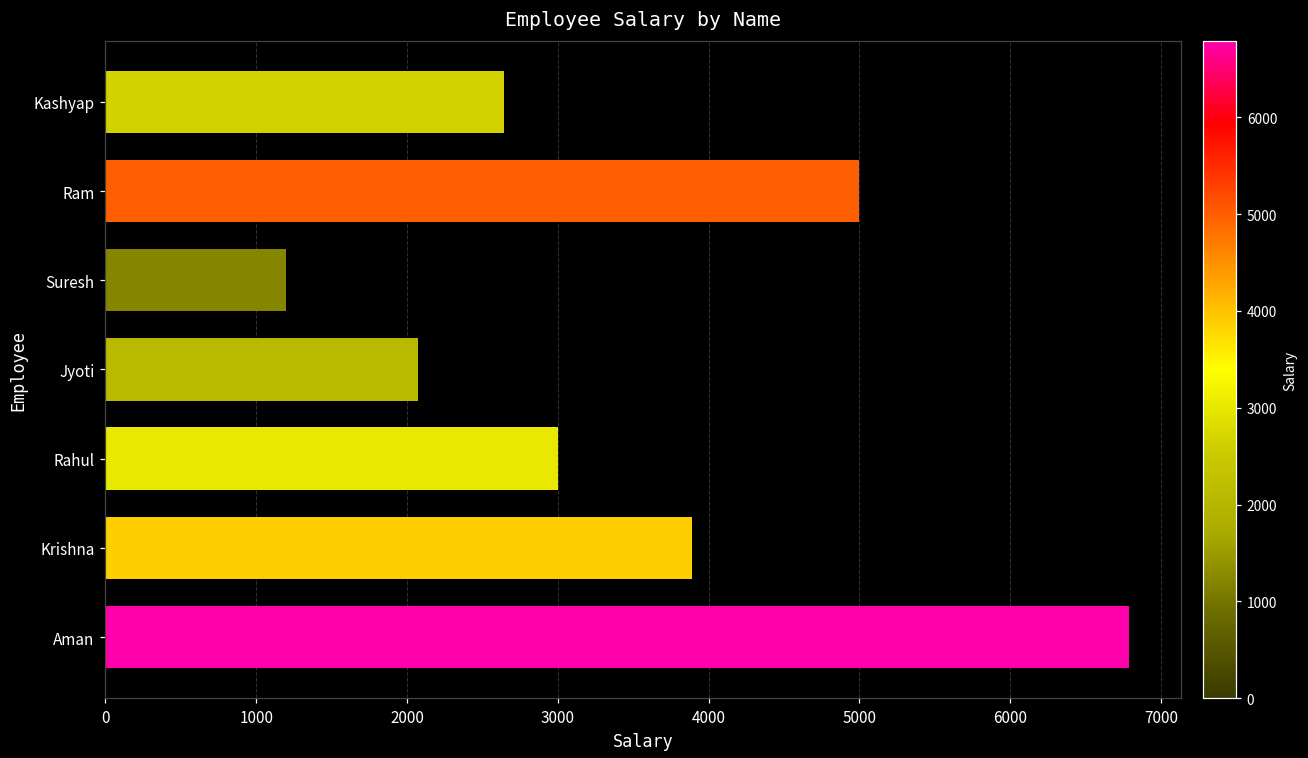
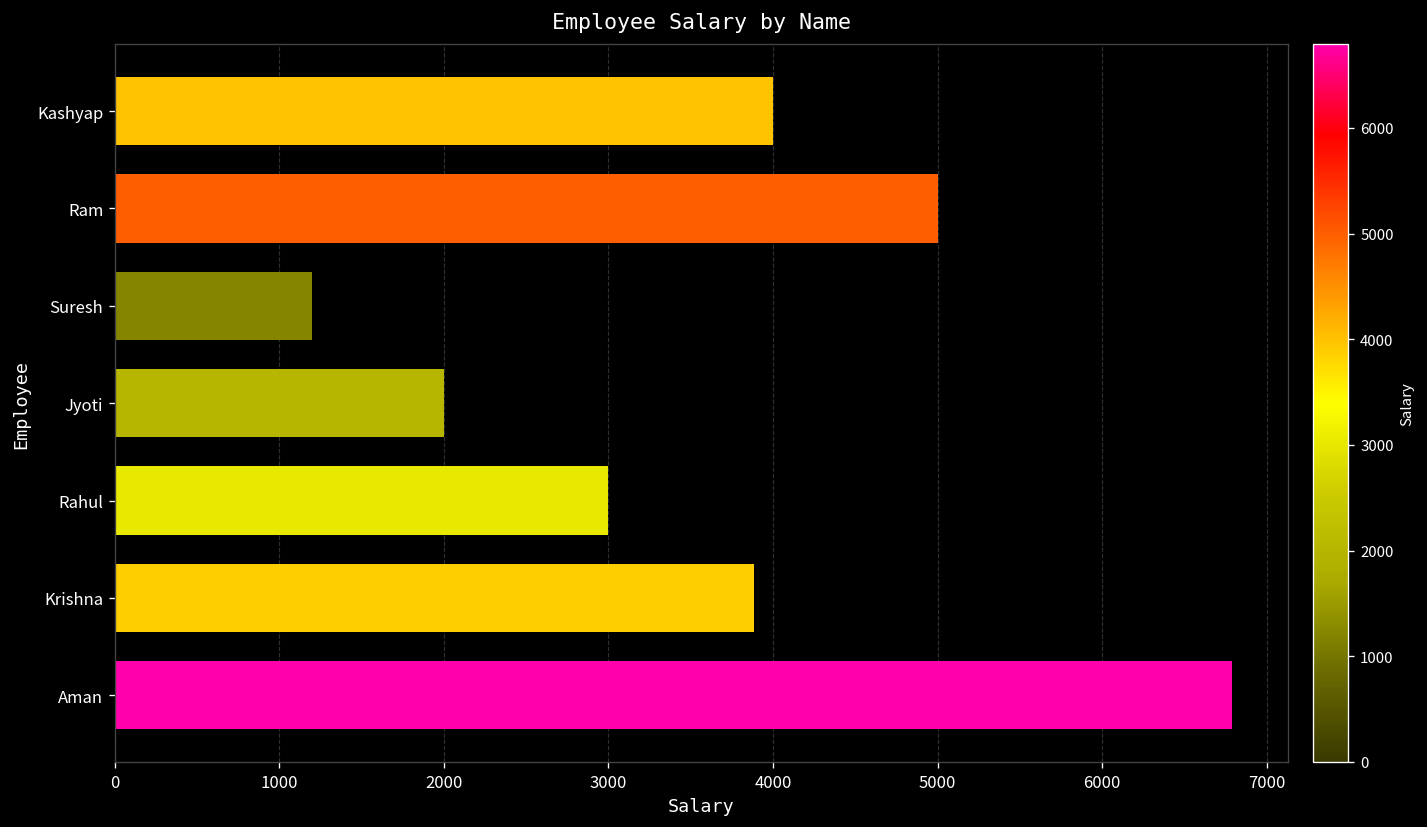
Kashyap: 2640 -> 4000
Jyoti: 2070 -> 2000
